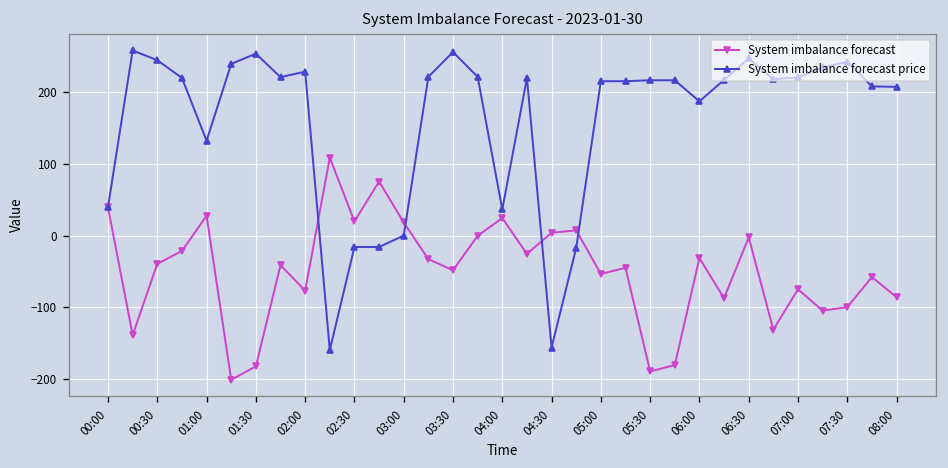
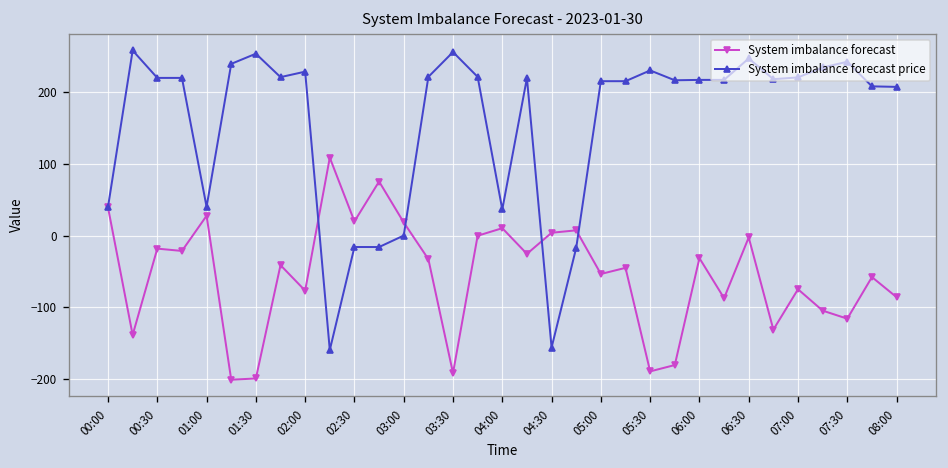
System imbalance forecast, 00:30: -40 -> -20
System imbalance forecast price, 00:30: 240 -> 220
System imbalance forecast price, 01:00: 130 -> 40
System imbalance forecast, 01:30: -180 -> -200
System imbalance forecast, 03:30: -50 -> -190
System imbalance forecast, 04:00: 20 -> 10
System imbalance forecast price, 05:30: 220 -> 230
System imbalance forecast price, 06:00: 190 -> 220
System imbalance forecast, 07:30: -100 -> -120
